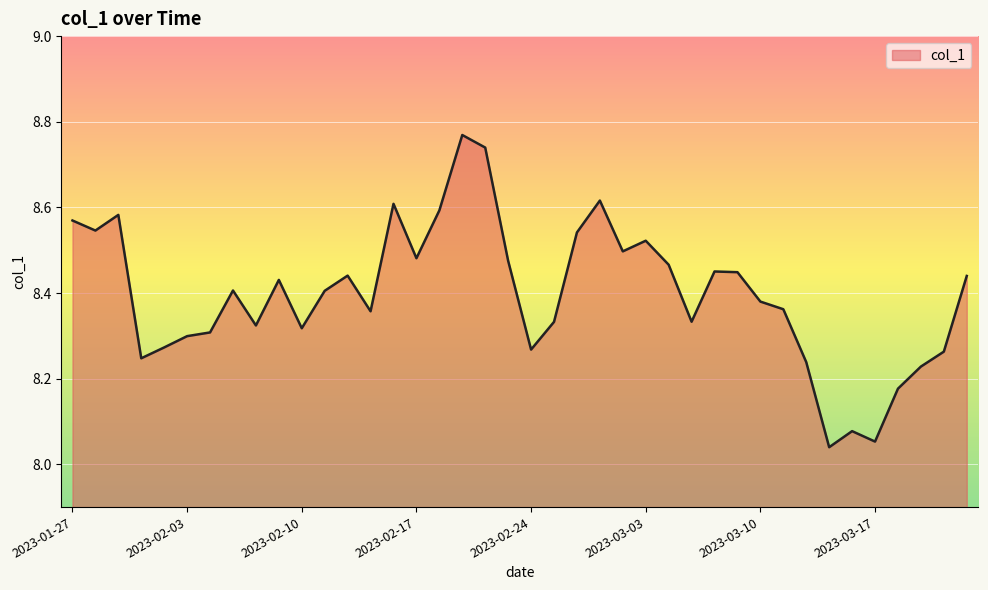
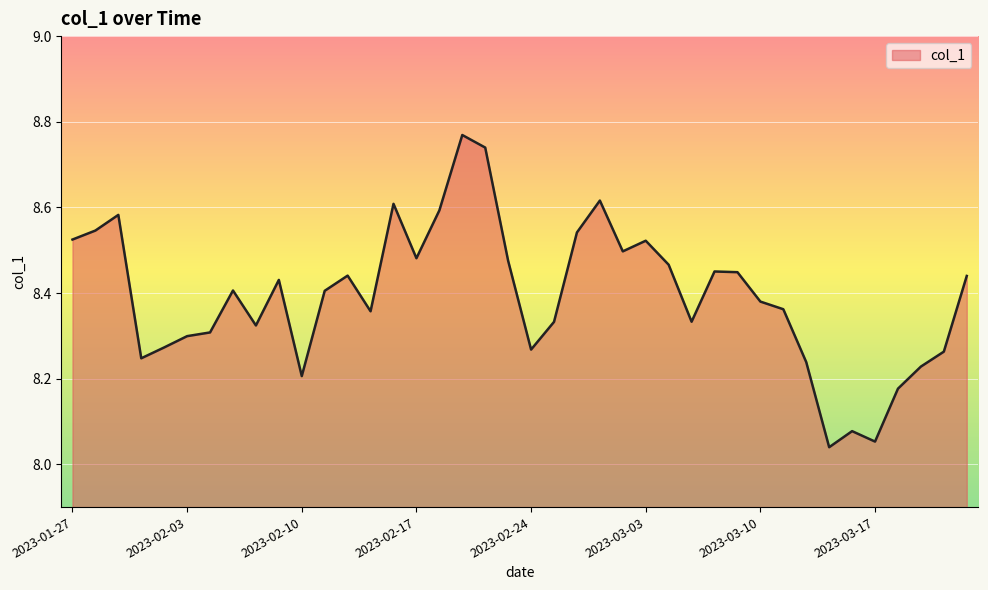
2023-01-27: 8.57 -> 8.52
2023-02-10: 8.32 -> 8.21
